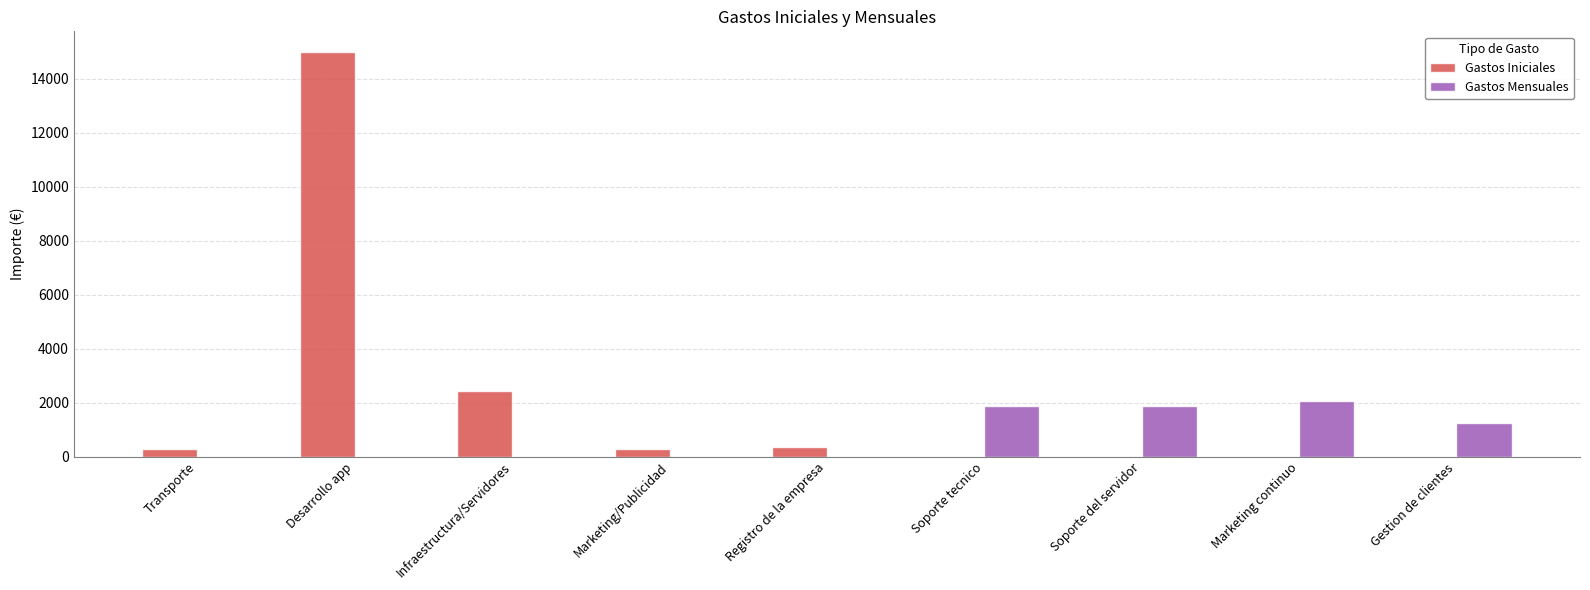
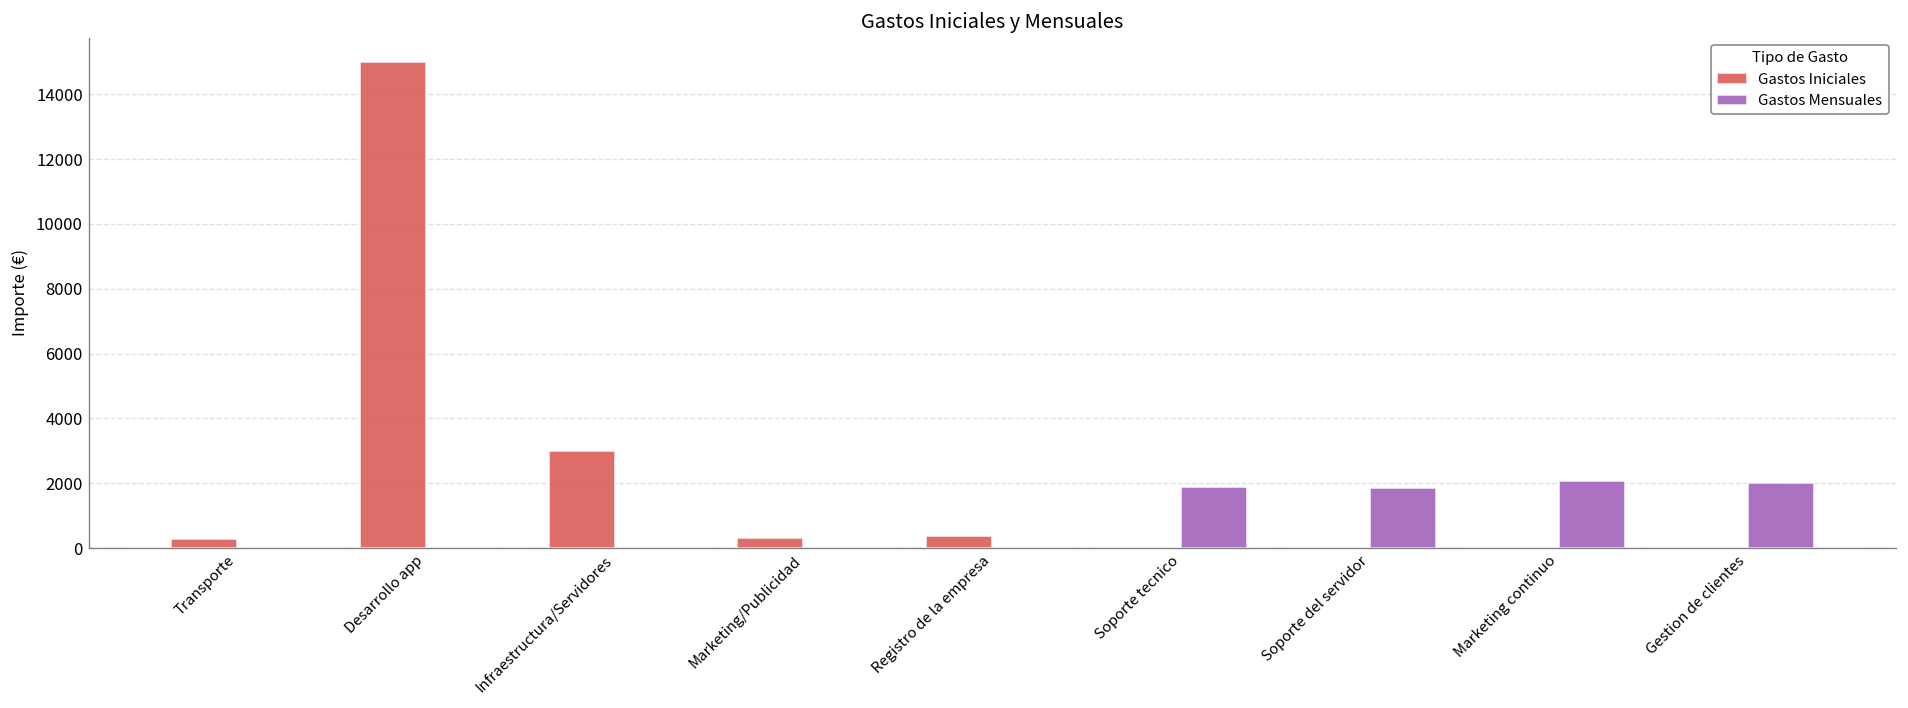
Gastos Iniciales, Infraestructura/Servidores: 2400 -> 3000
Gastos Mensuales, Gestion de clientes: 1300 -> 2000
